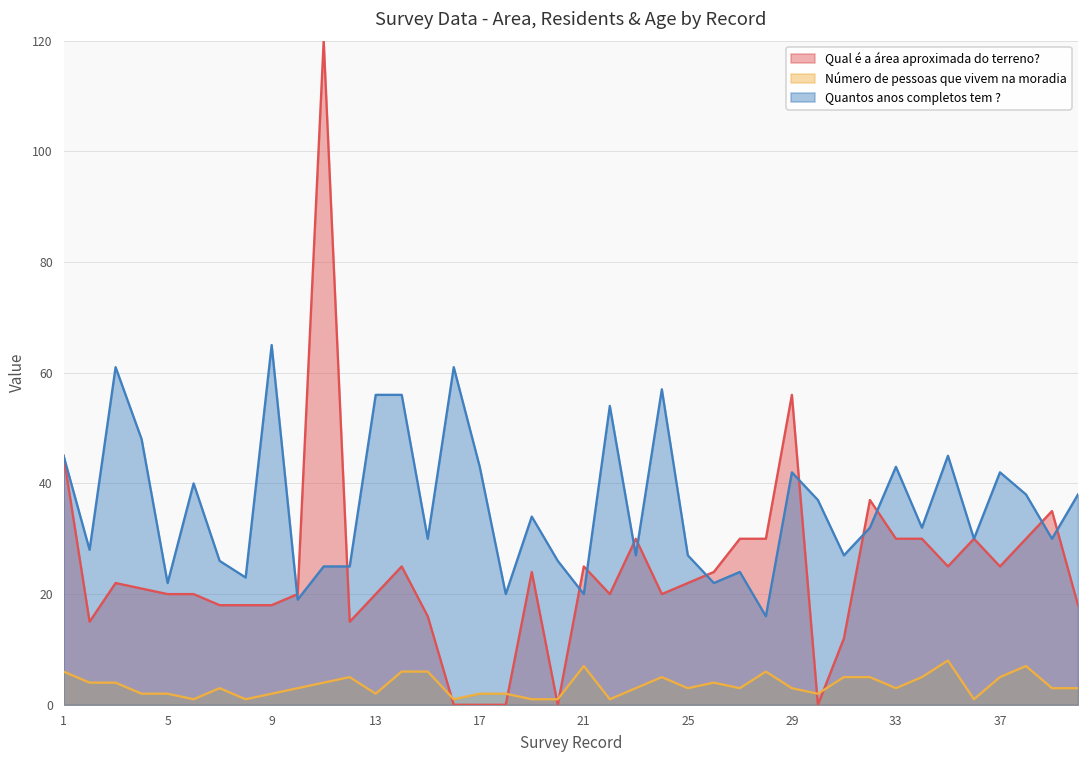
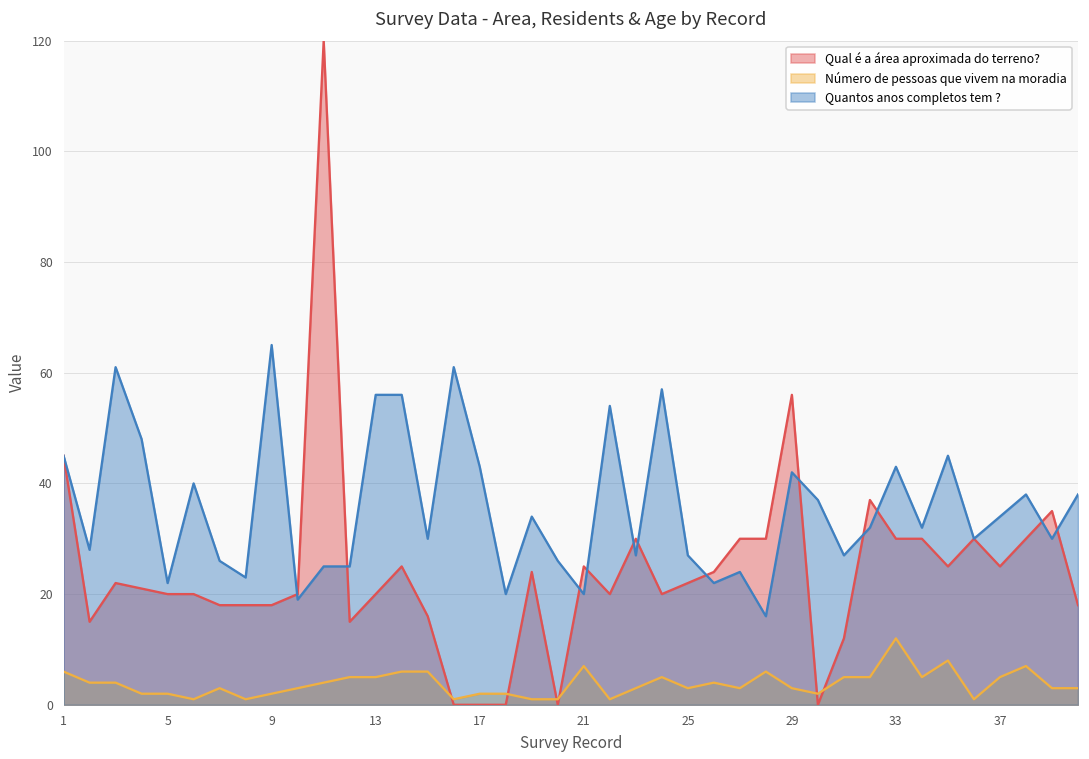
Número de pessoas que vivem na moradia, 13: 2 -> 5
Número de pessoas que vivem na moradia, 33: 3 -> 12
Quantos anos completos tem ?, 37: 42 -> 34
